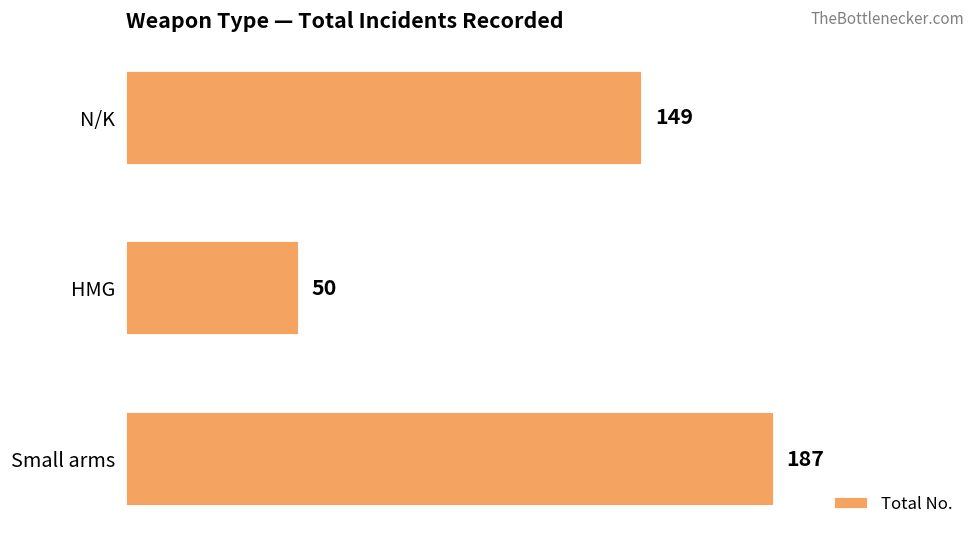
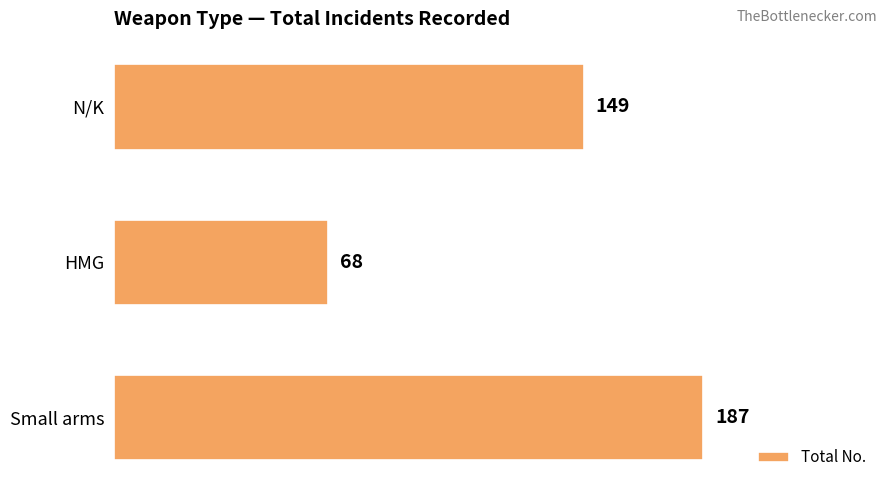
HMG: 50 -> 68
